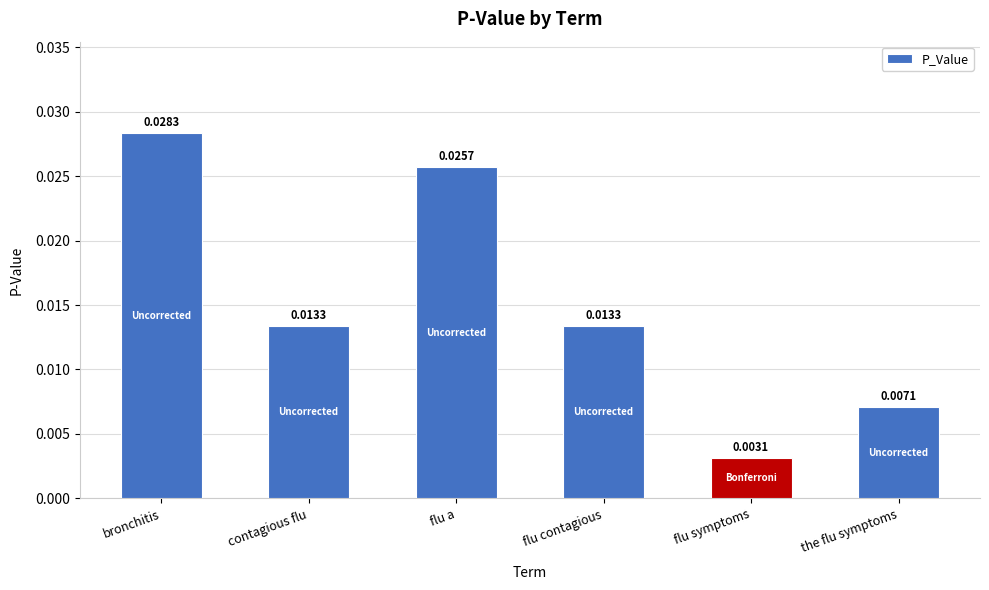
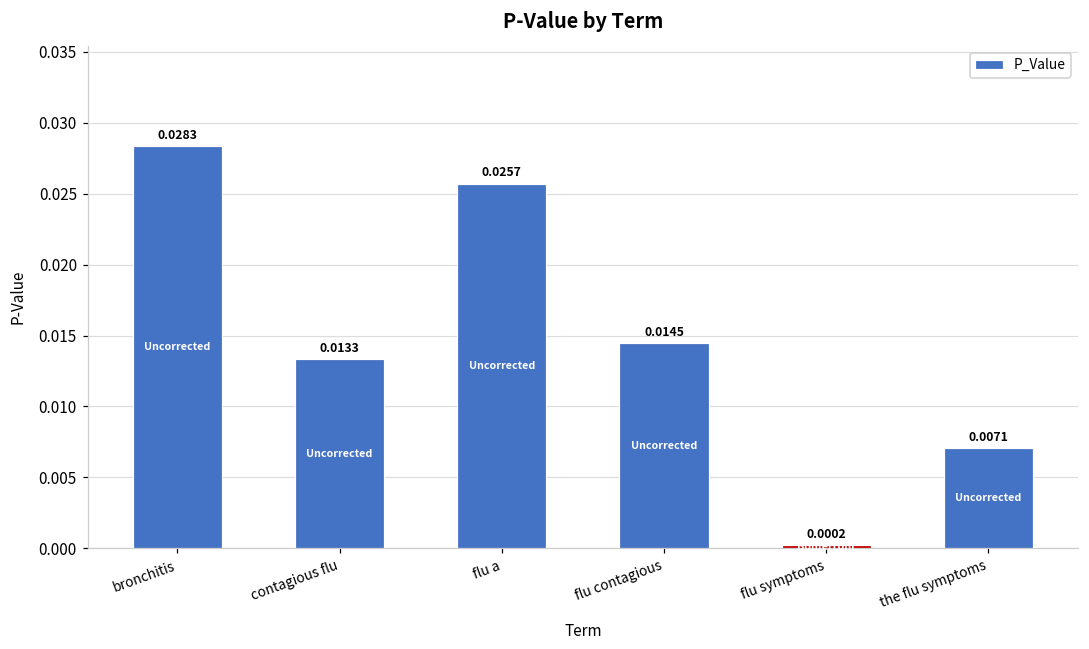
flu contagious: 0.0133 -> 0.0145
flu symptoms: 0.0031 -> 0.0002
